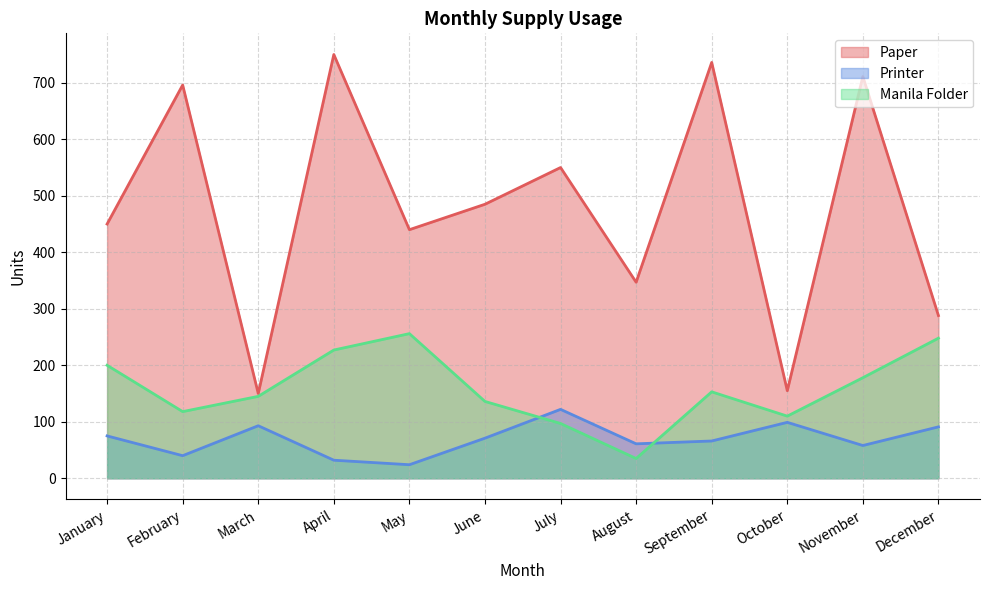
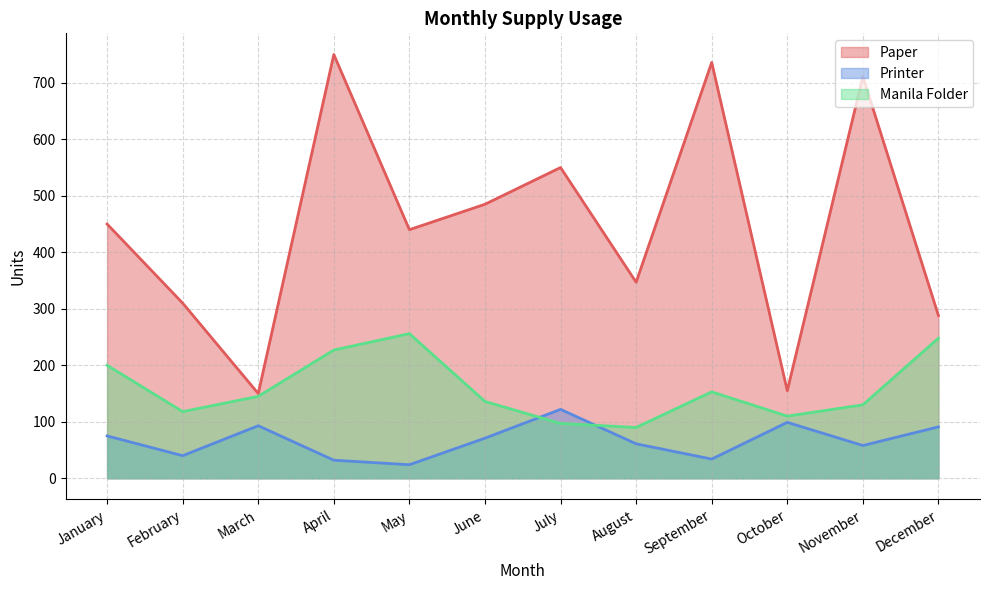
Paper, February: 700 -> 310
Manila Folder, August: 40 -> 90
Printer, September: 70 -> 30
Manila Folder, November: 180 -> 130
